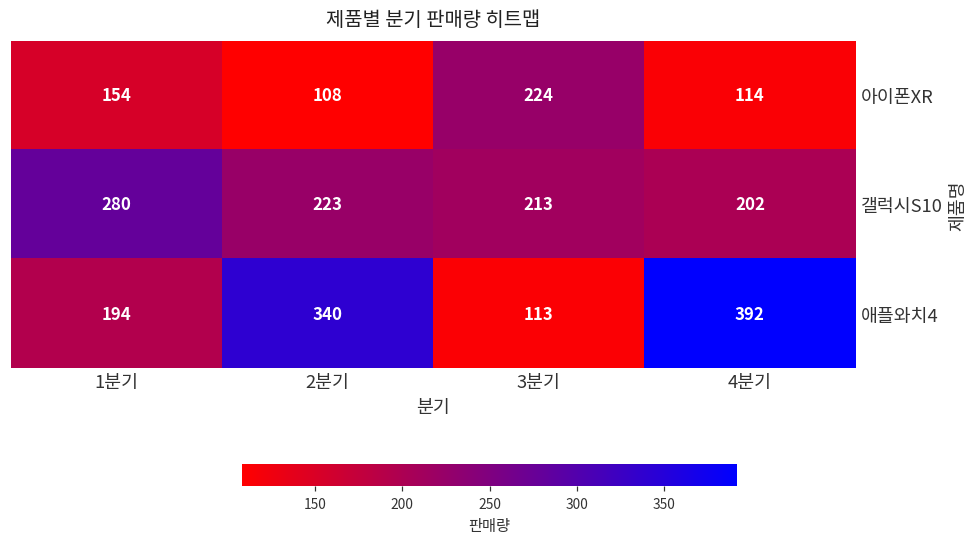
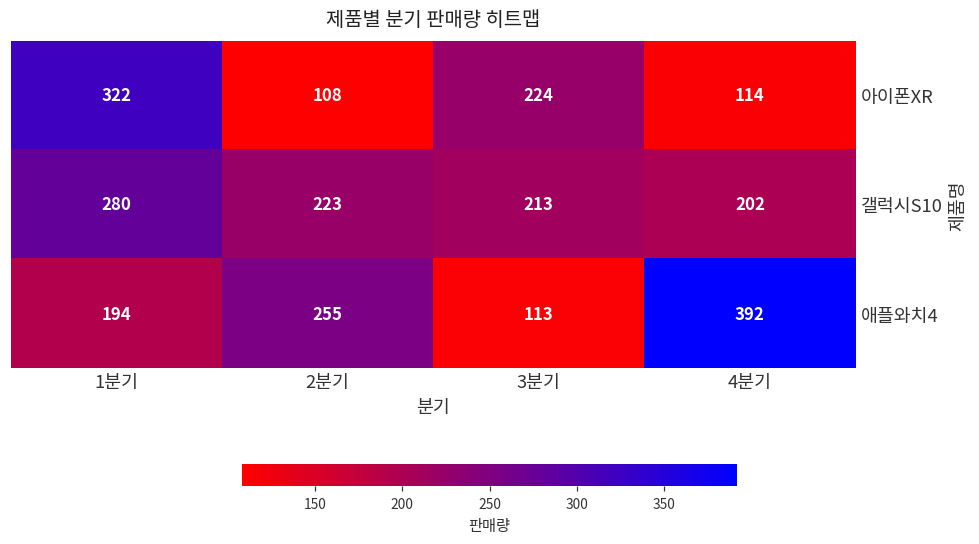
아이폰XR, 1분기: 154 -> 322
애플와치4, 2분기: 340 -> 255
